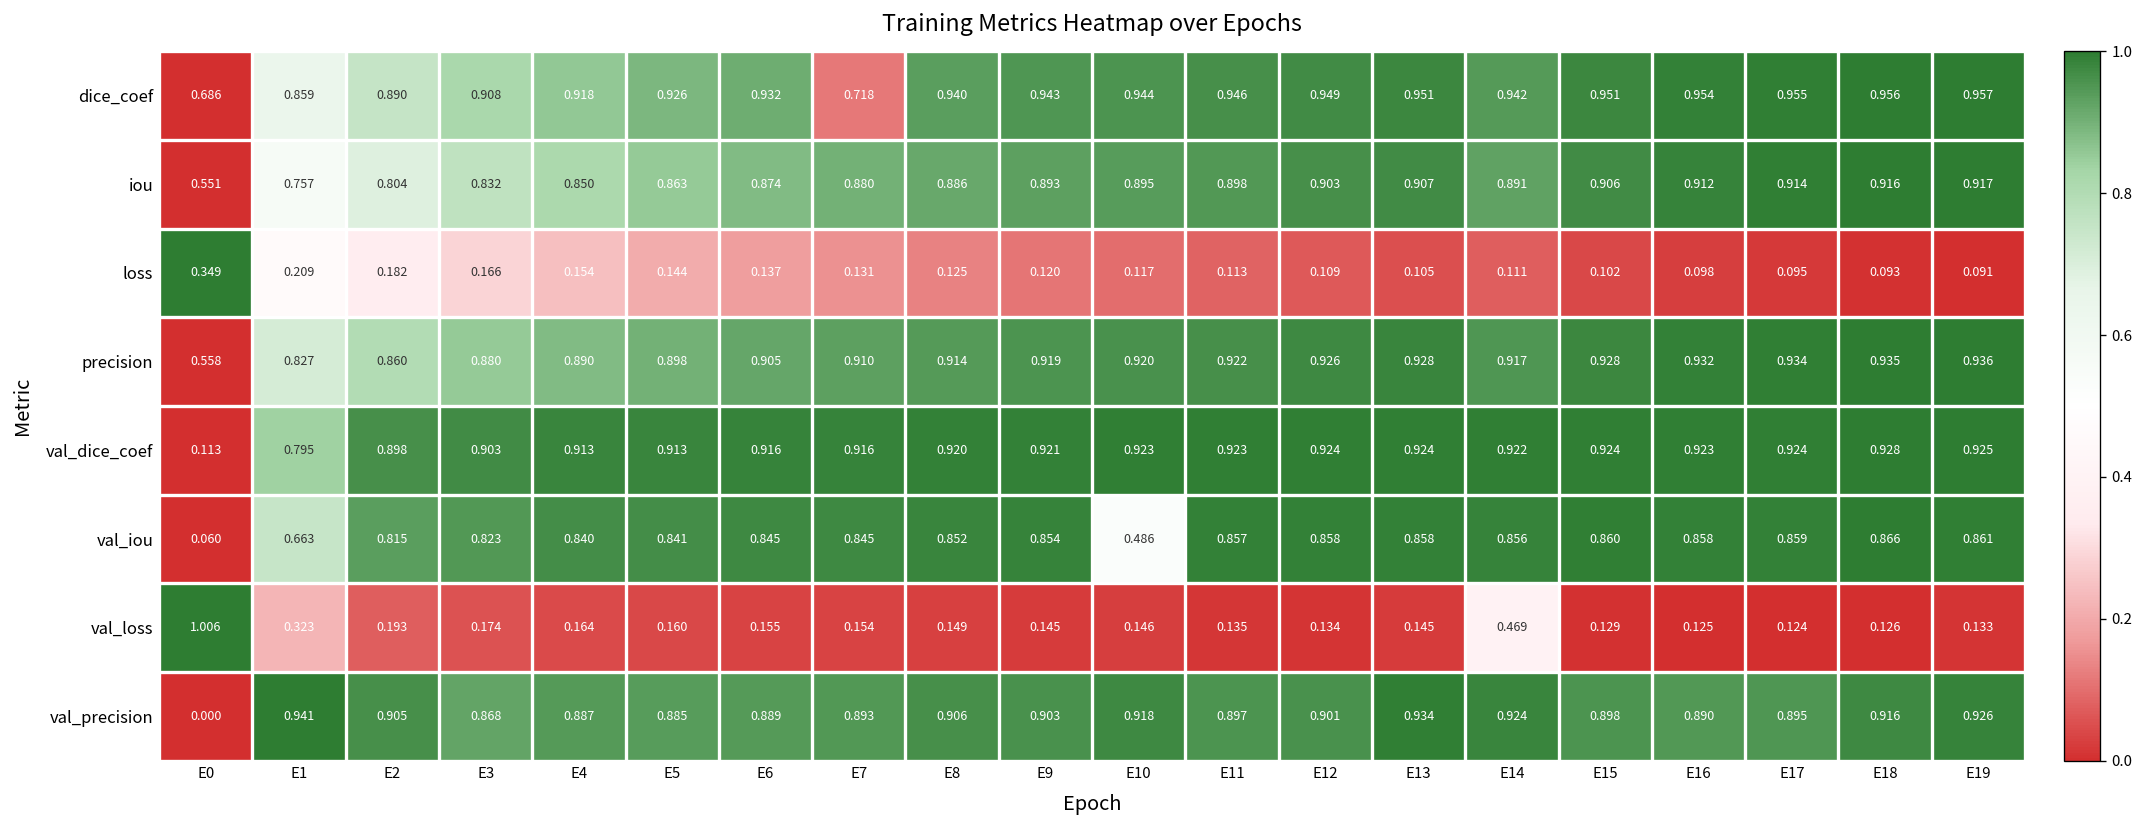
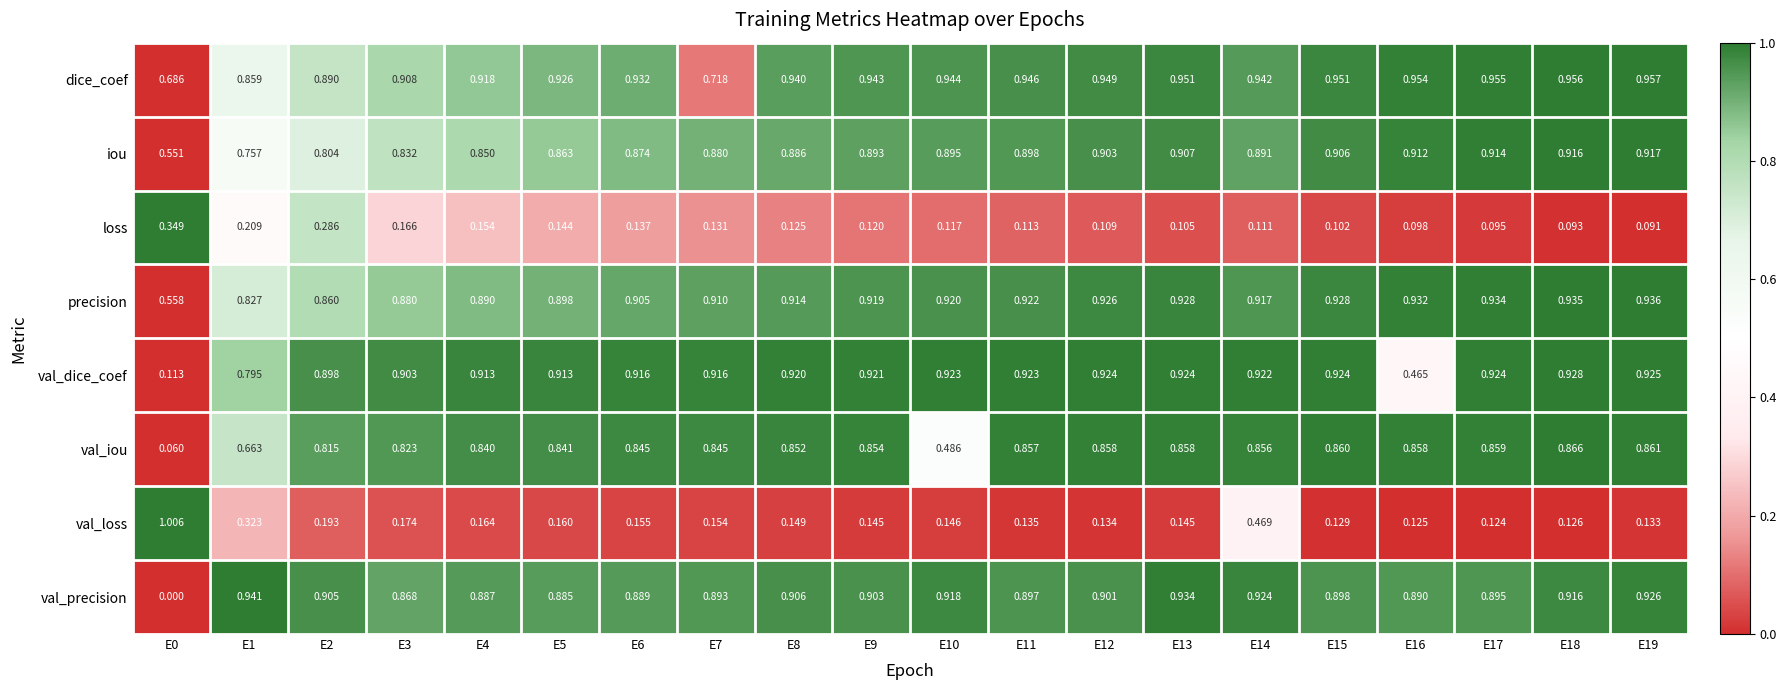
loss, E2: 0.182 -> 0.286
val_dice_coef, E16: 0.923 -> 0.465
